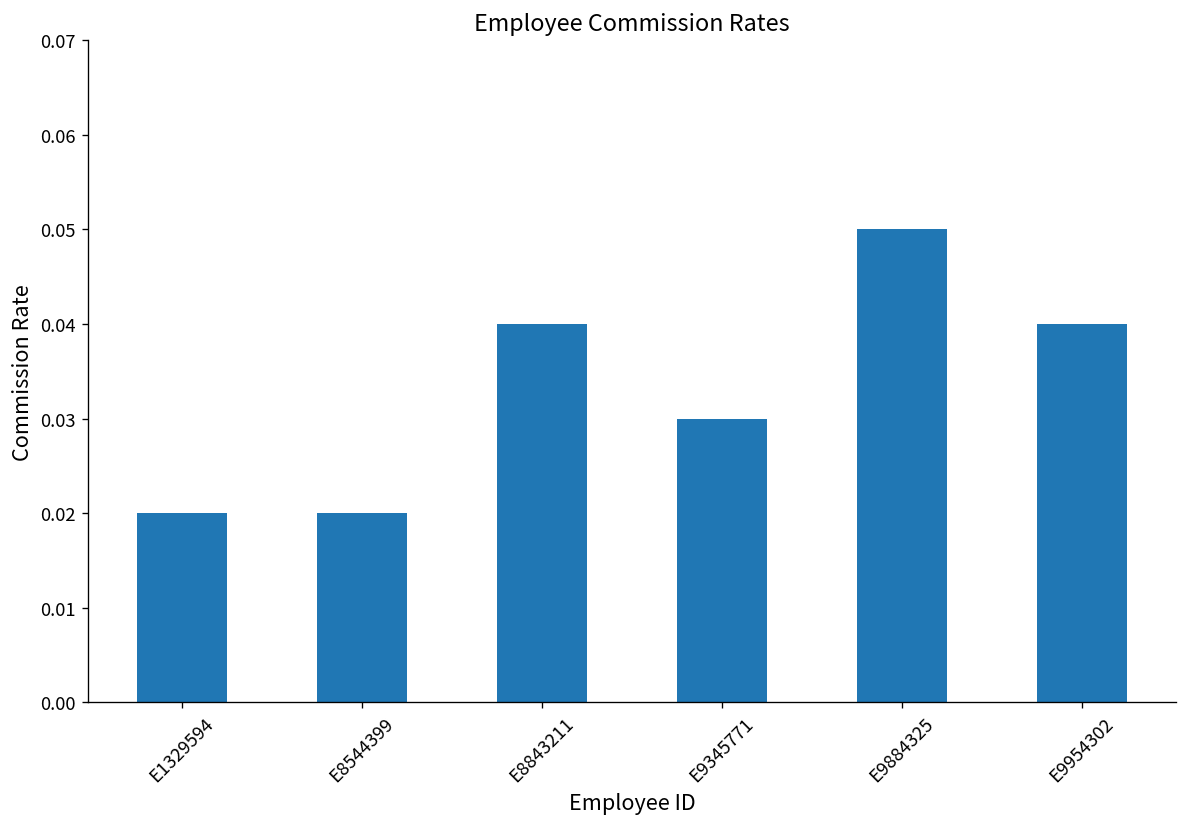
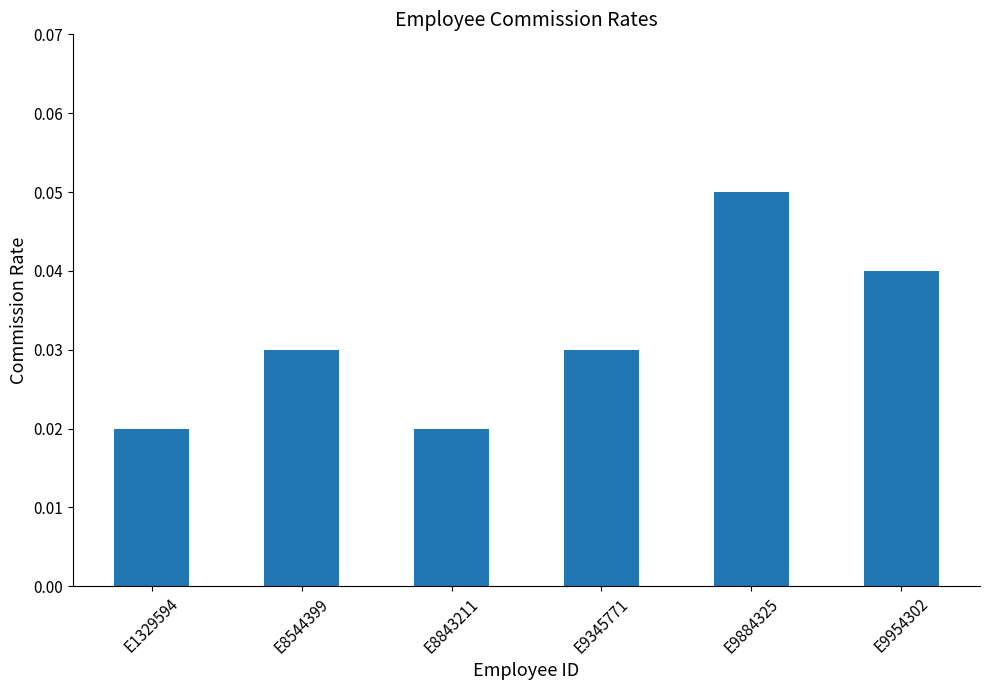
E8544399: 0.02 -> 0.03
E8843211: 0.04 -> 0.02
